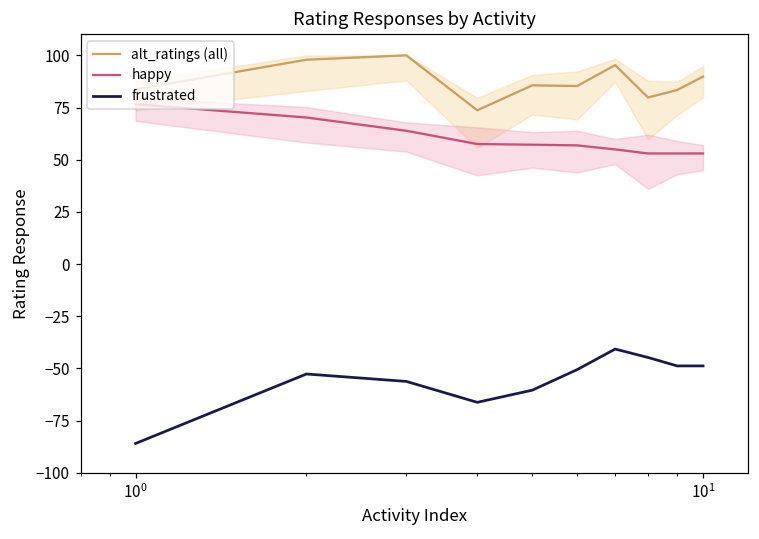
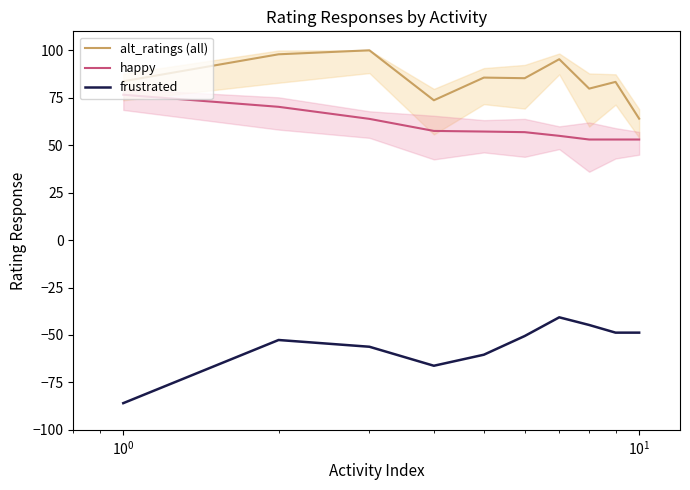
alt_ratings (all), 10^1: 90 -> 64
